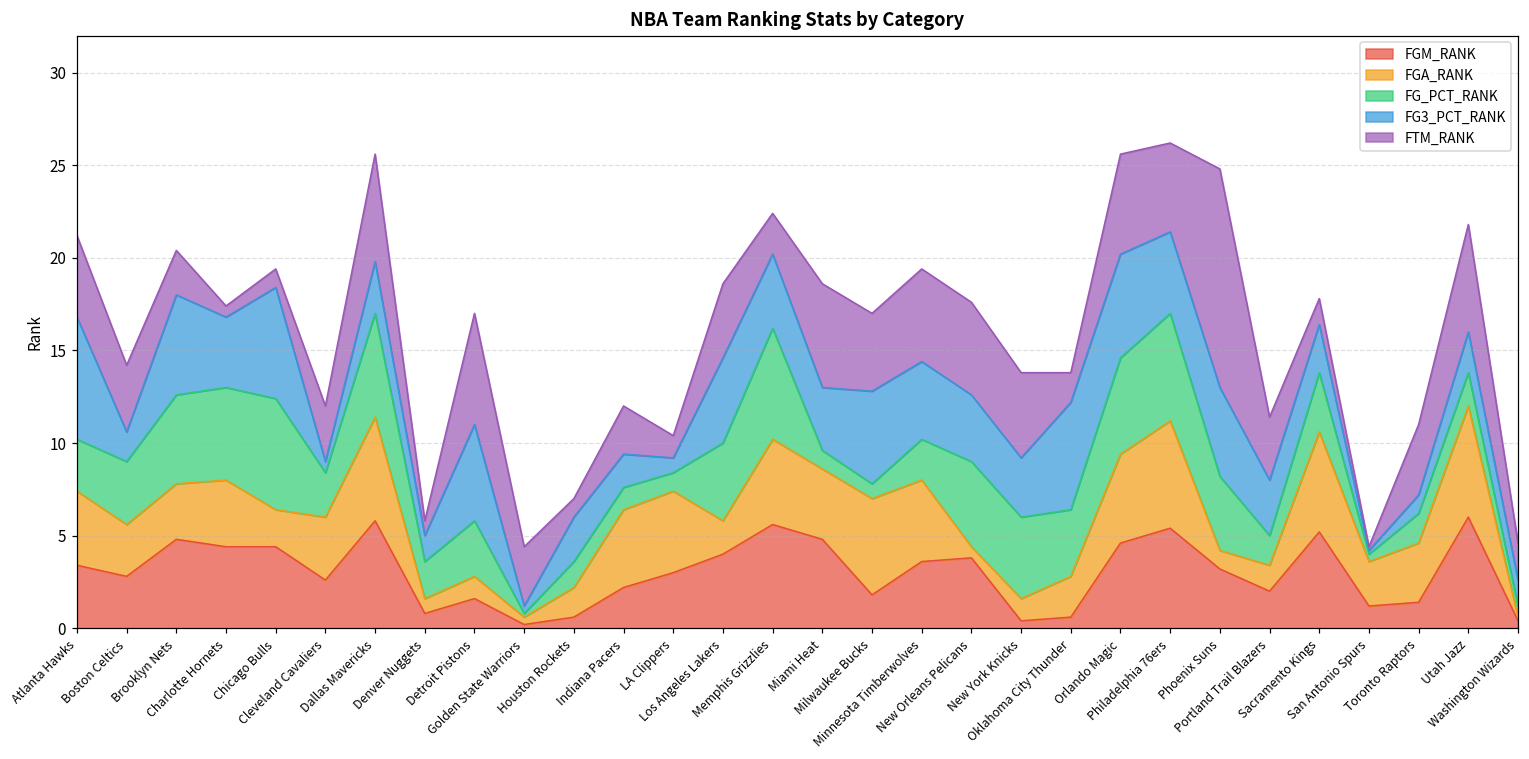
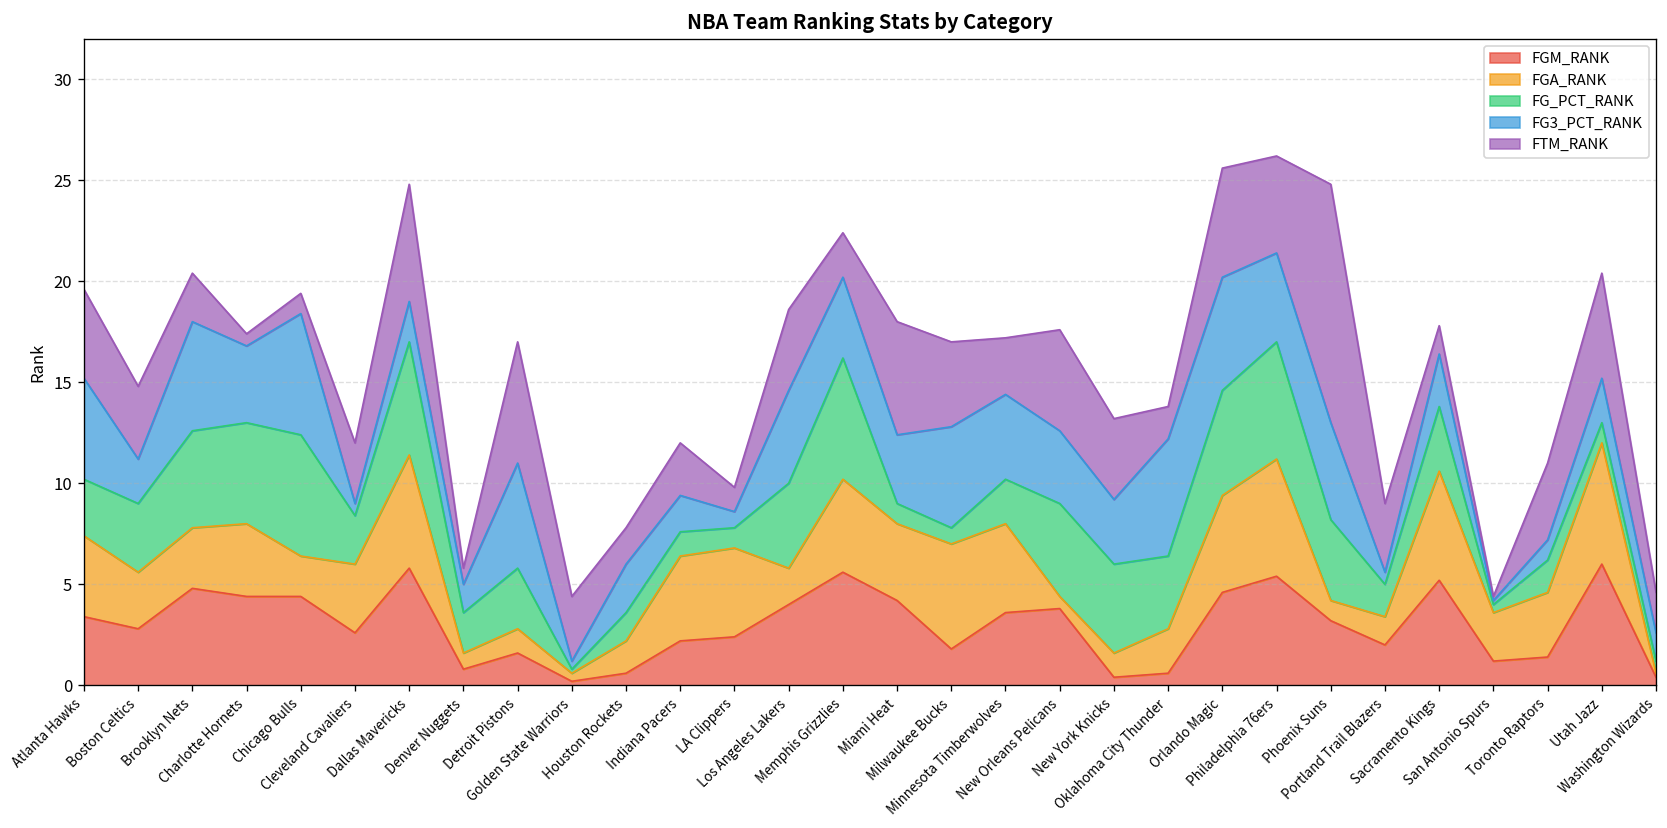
FG3_PCT_RANK, Atlanta Hawks: 6.6 -> 5.0
FG3_PCT_RANK, Boston Celtics: 1.6 -> 2.2
FG3_PCT_RANK, Dallas Mavericks: 2.8 -> 2.0
FTM_RANK, Houston Rockets: 1.0 -> 1.8
FGM_RANK, LA Clippers: 3.0 -> 2.4
FGM_RANK, Miami Heat: 4.8 -> 4.2
FTM_RANK, Minnesota Timberwolves: 5.0 -> 2.8
FTM_RANK, New York Knicks: 4.6 -> 4.0
FG3_PCT_RANK, Portland Trail Blazers: 3.0 -> 0.6
FG_PCT_RANK, Utah Jazz: 1.8 -> 1.0
FTM_RANK, Utah Jazz: 5.8 -> 5.2
